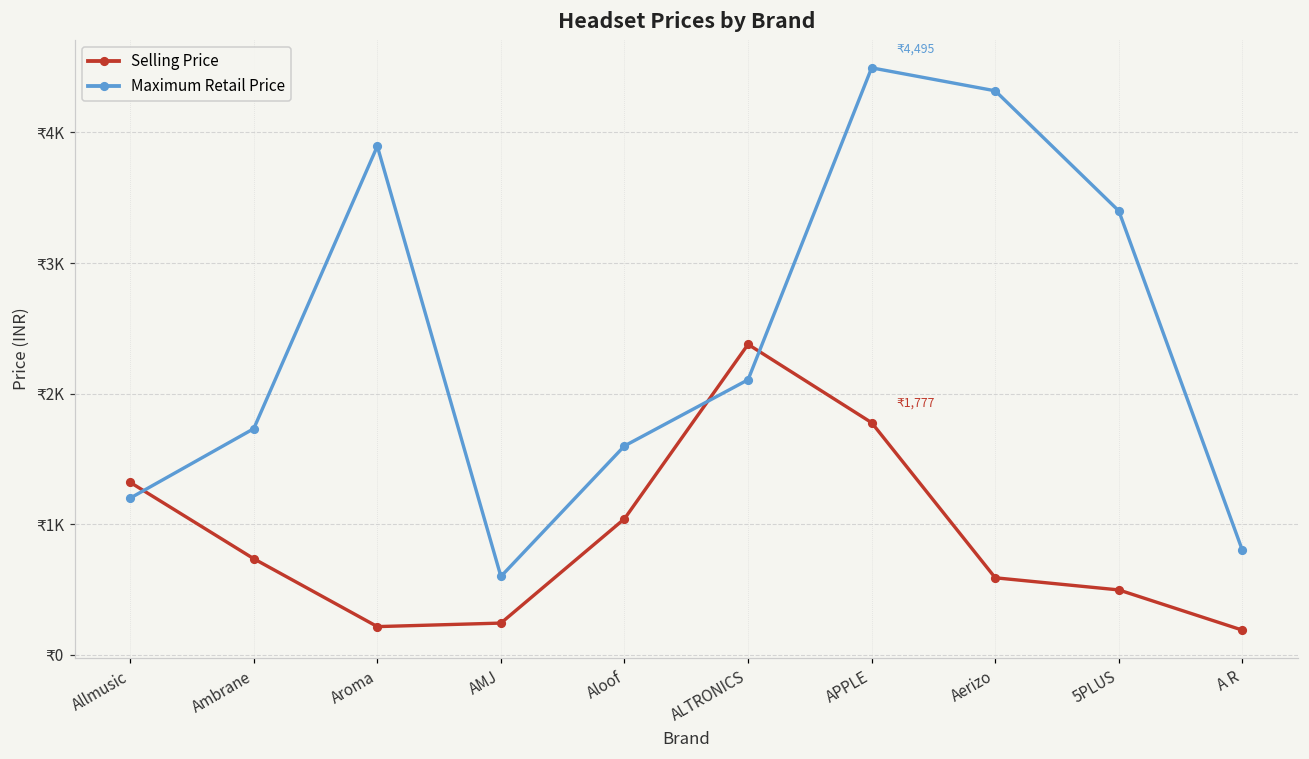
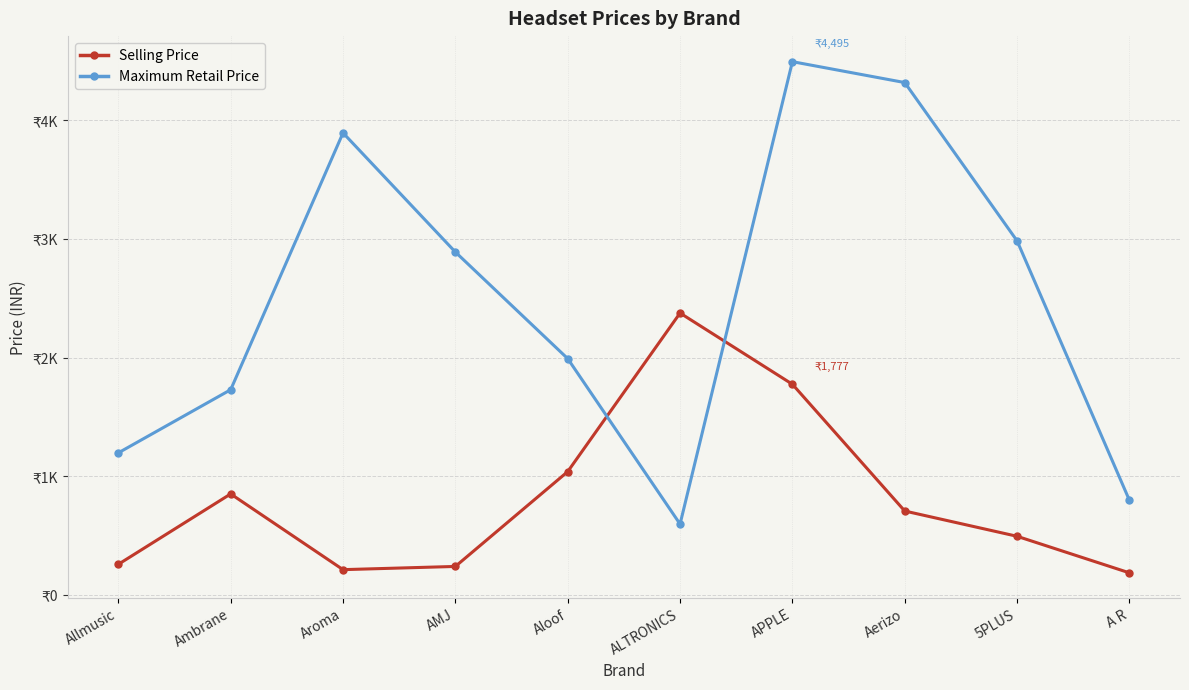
Selling Price, Allmusic: ₹1320 -> ₹260
Selling Price, Ambrane: ₹740 -> ₹850
Maximum Retail Price, AMJ: ₹600 -> ₹2890
Maximum Retail Price, Aloof: ₹1600 -> ₹1990
Maximum Retail Price, ALTRONICS: ₹2110 -> ₹600
Selling Price, Aerizo: ₹590 -> ₹710
Maximum Retail Price, 5PLUS: ₹3400 -> ₹2990
